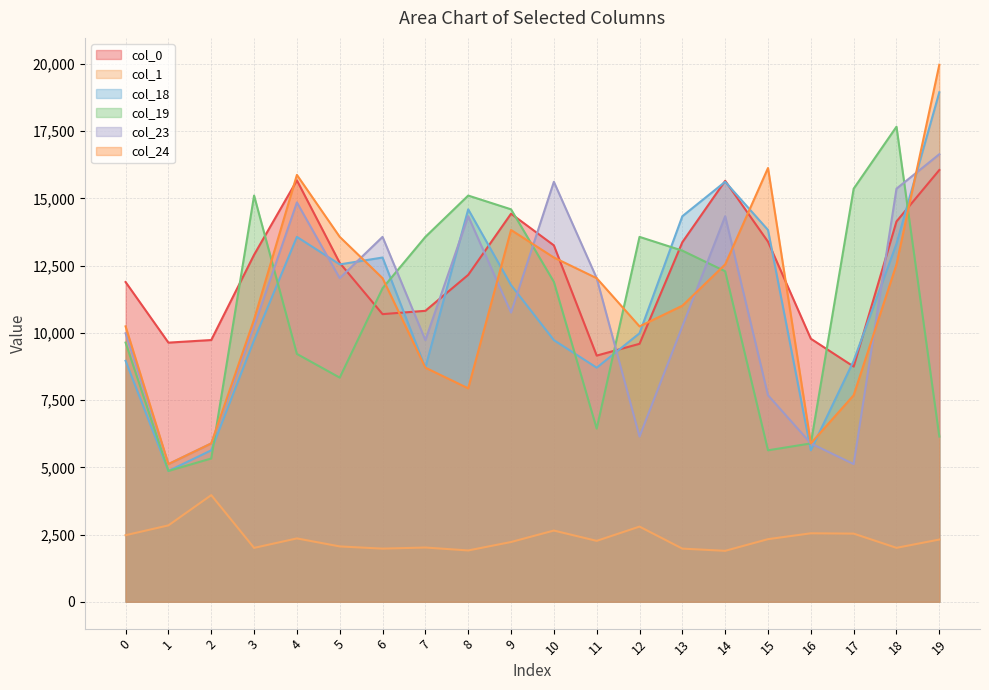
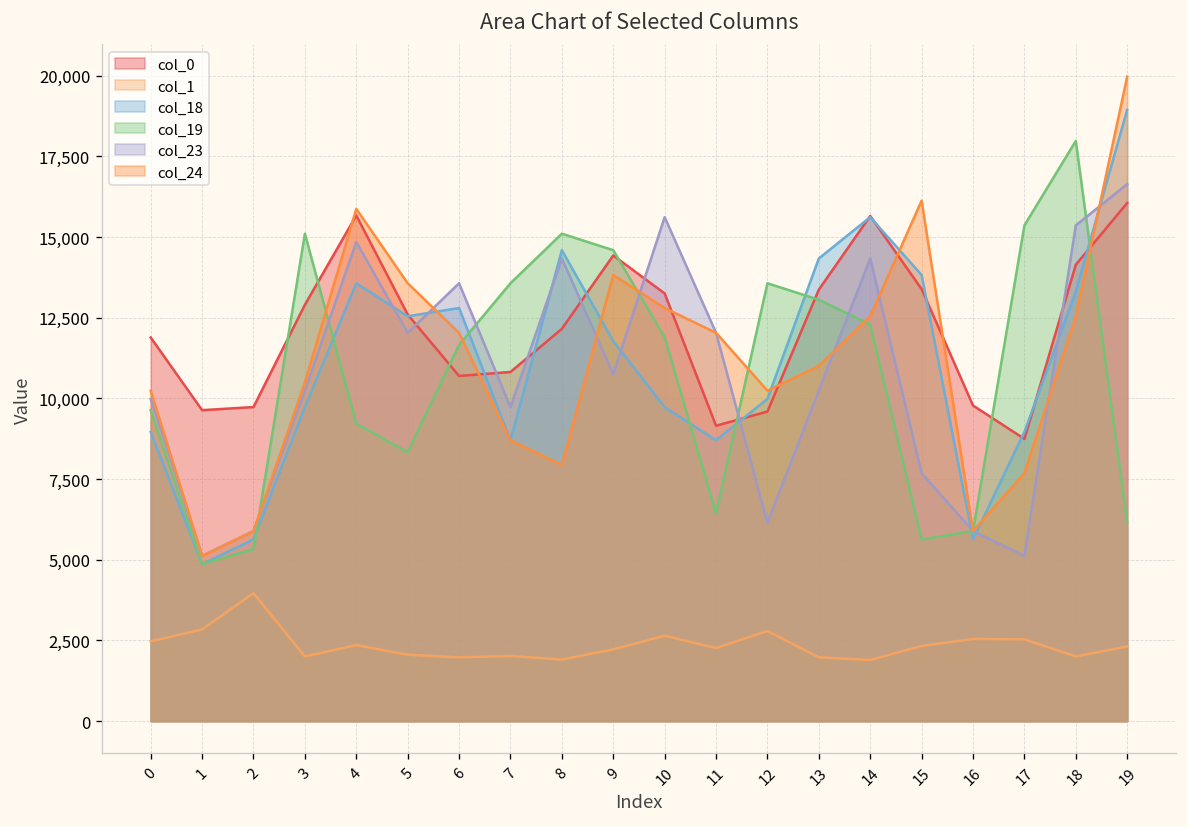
col_19, 18: 17,700 -> 18,000
